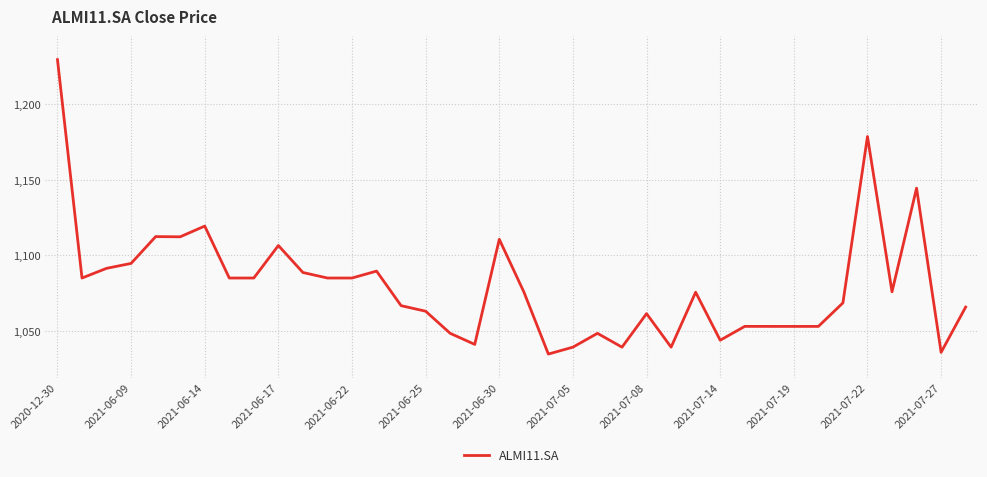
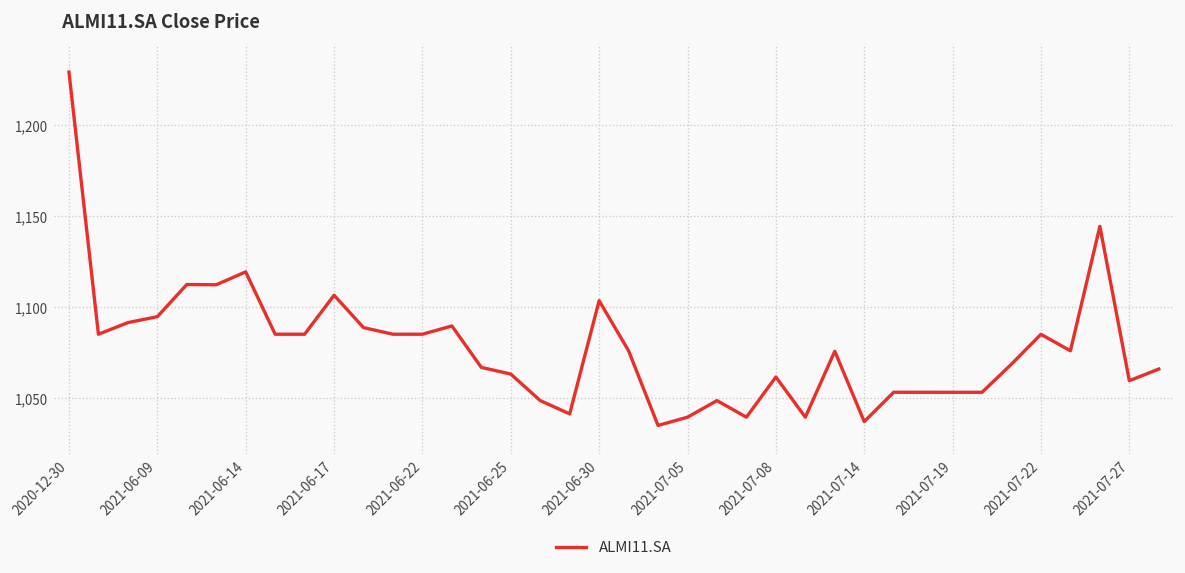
2021-06-30: 1,111 -> 1,104
2021-07-14: 1,044 -> 1,037
2021-07-22: 1,178 -> 1,085
2021-07-27: 1,036 -> 1,060
